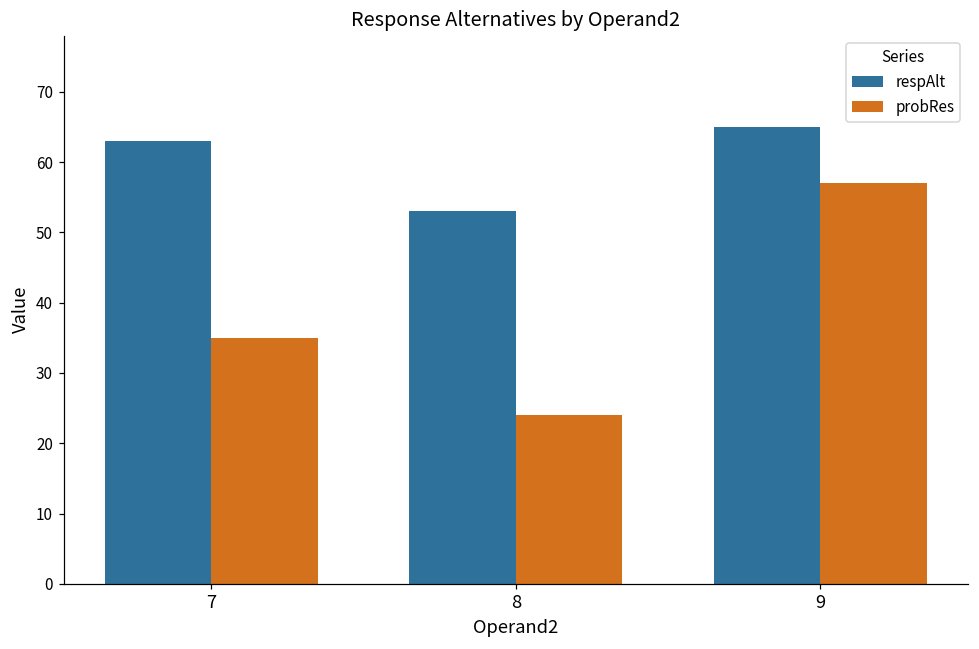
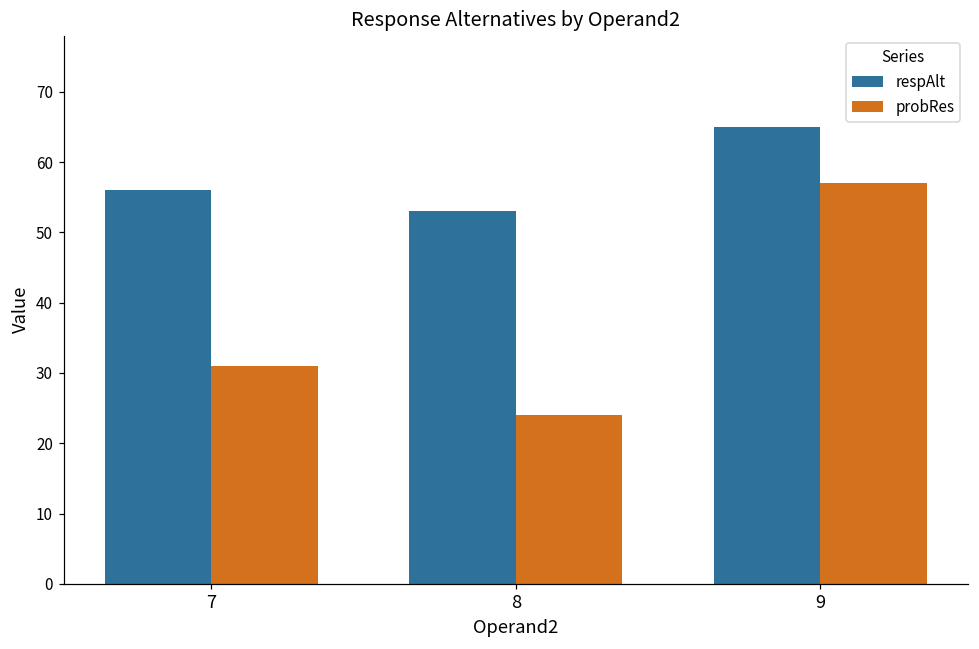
respAlt, 7: 63 -> 56
probRes, 7: 35 -> 31
